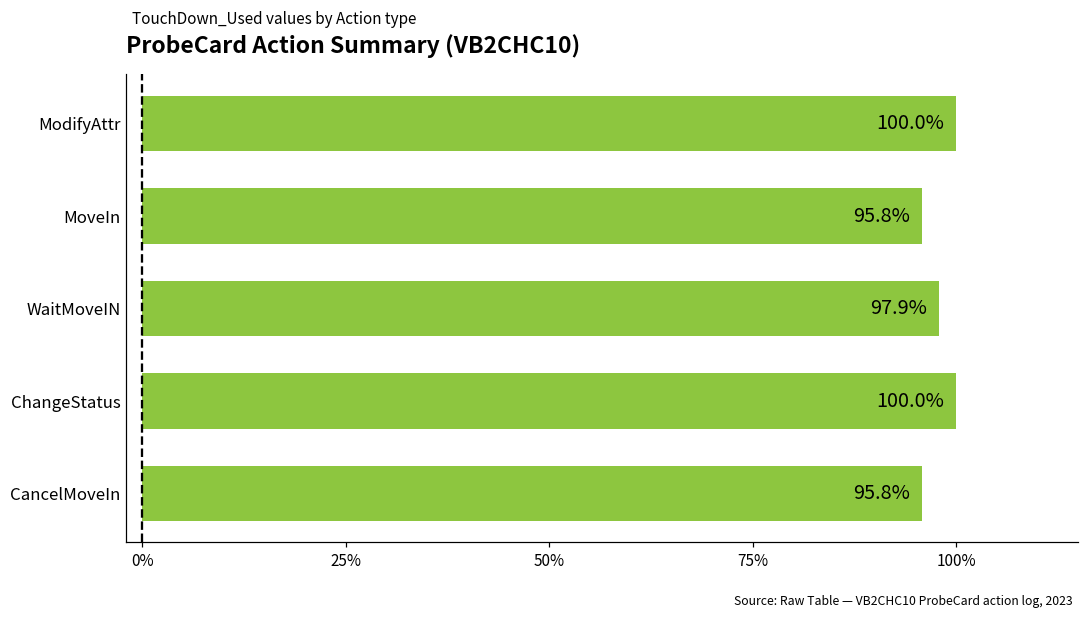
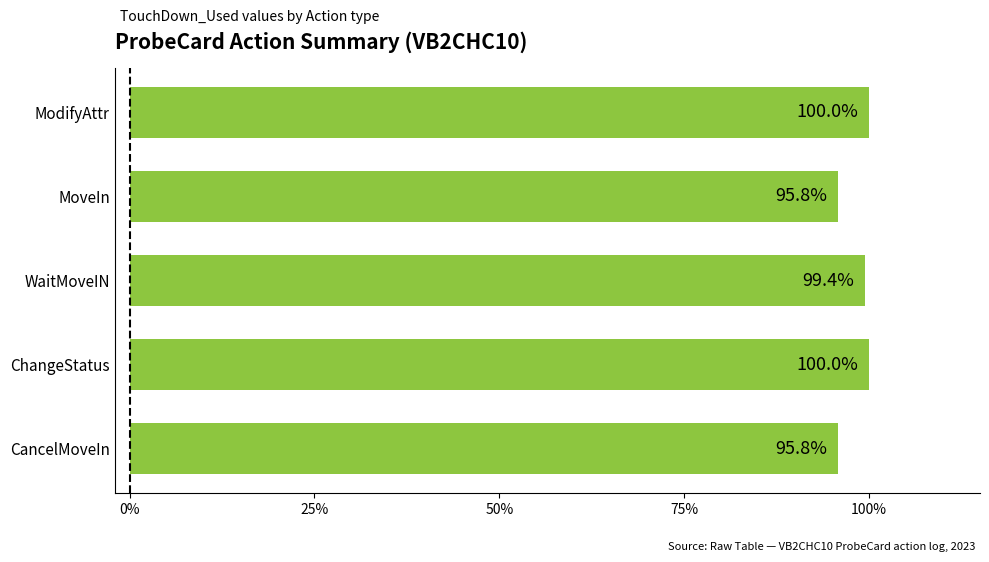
WaitMoveIN: 97.9% -> 99.4%
